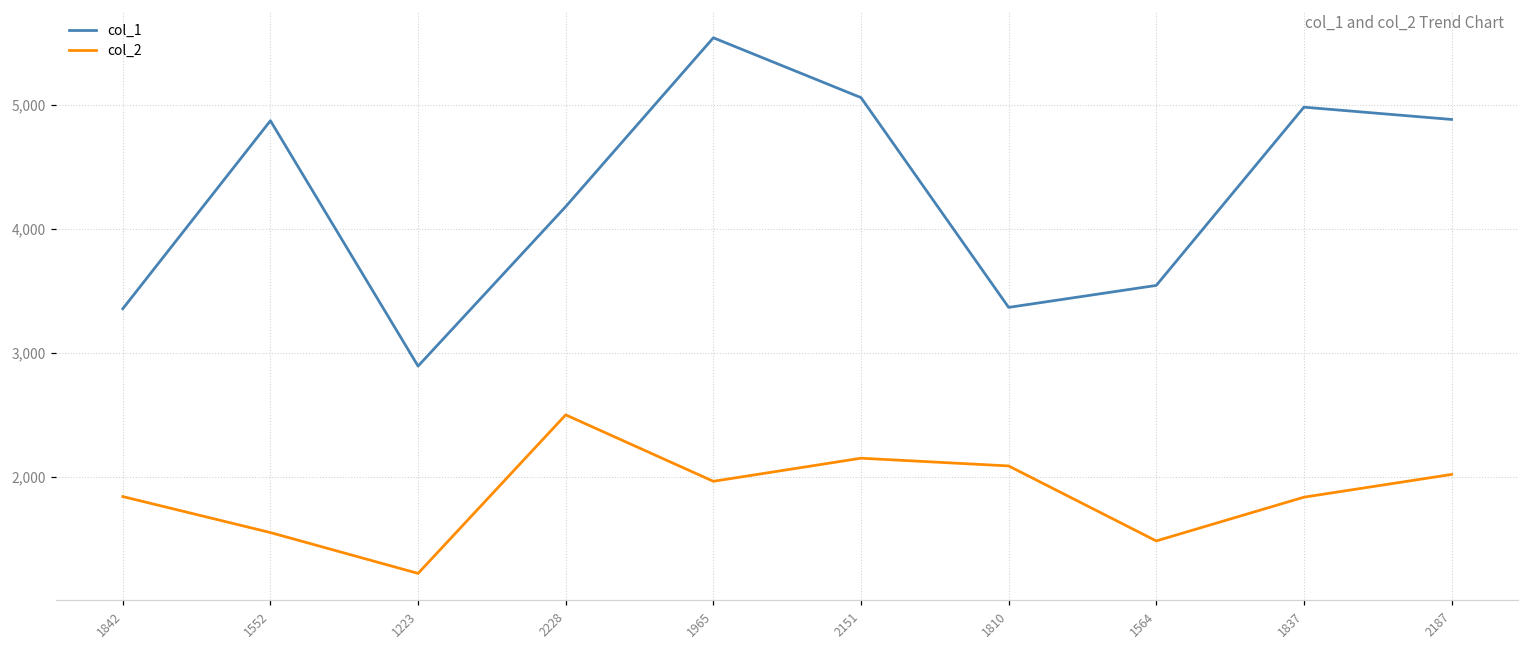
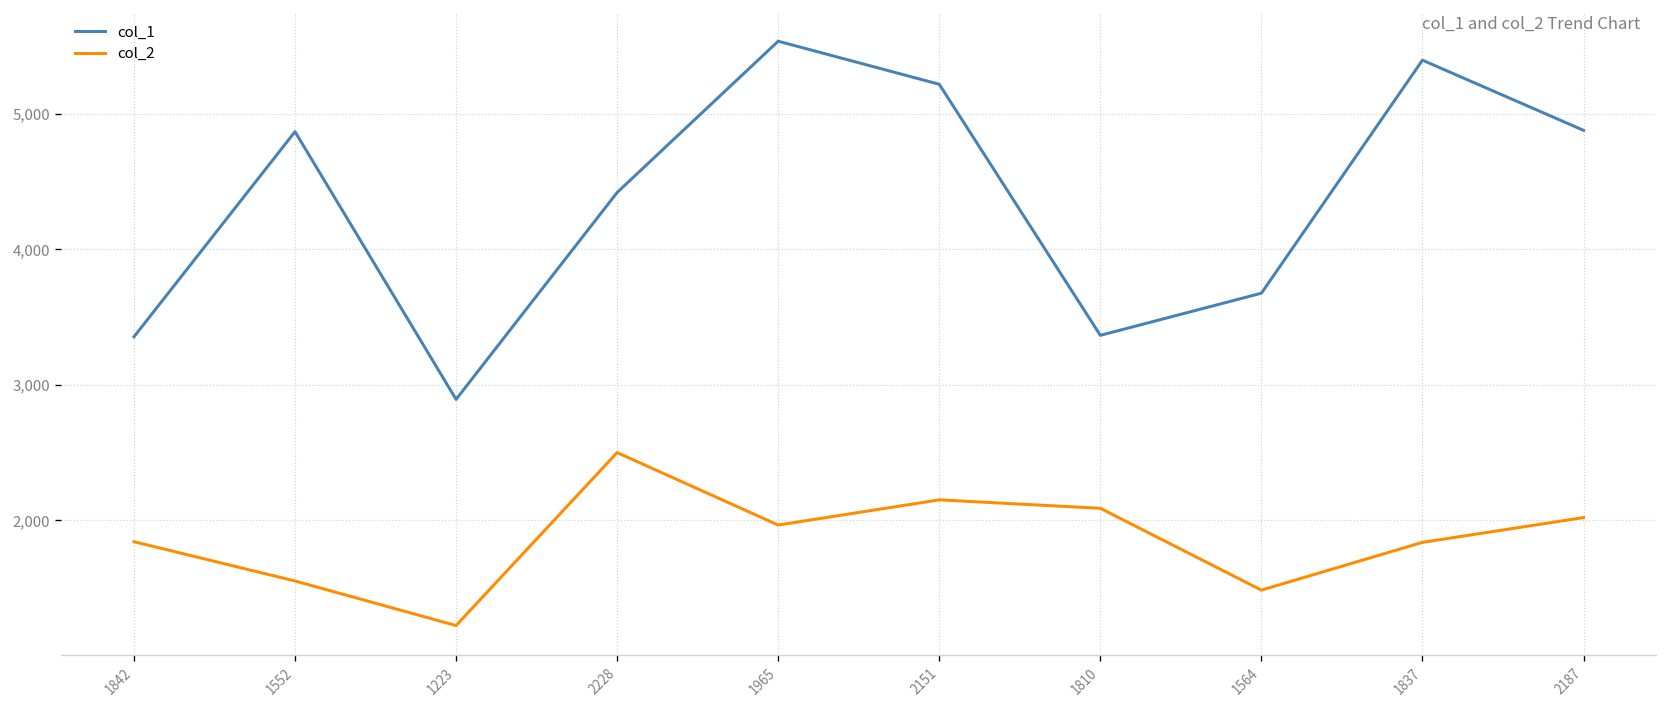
col_1, 2228: 4,180 -> 4,420
col_1, 2151: 5,060 -> 5,220
col_1, 1564: 3,540 -> 3,680
col_1, 1837: 4,980 -> 5,400
